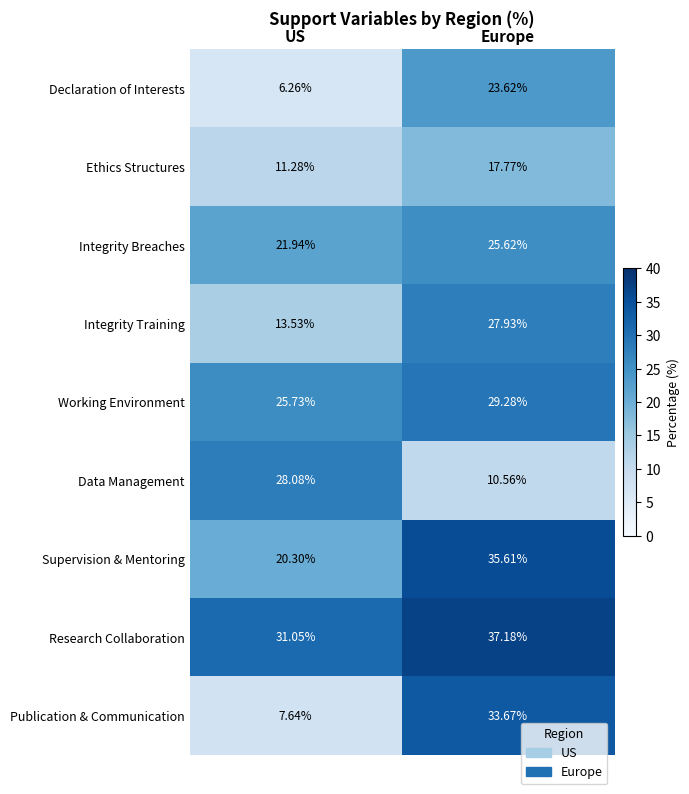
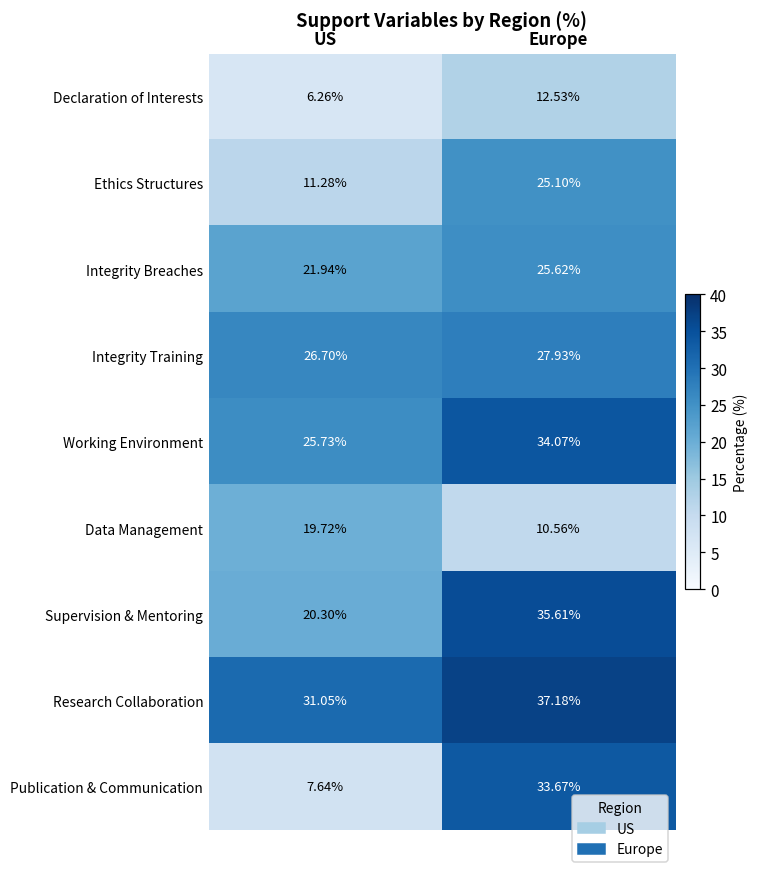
Declaration of Interests, Europe: 23.62% -> 12.53%
Ethics Structures, Europe: 17.77% -> 25.10%
Integrity Training, US: 13.53% -> 26.70%
Working Environment, Europe: 29.28% -> 34.07%
Data Management, US: 28.08% -> 19.72%
